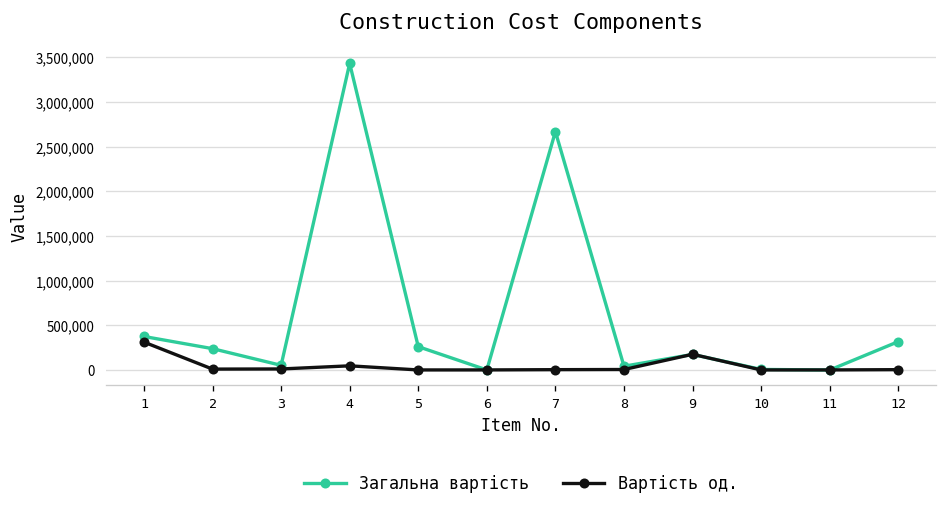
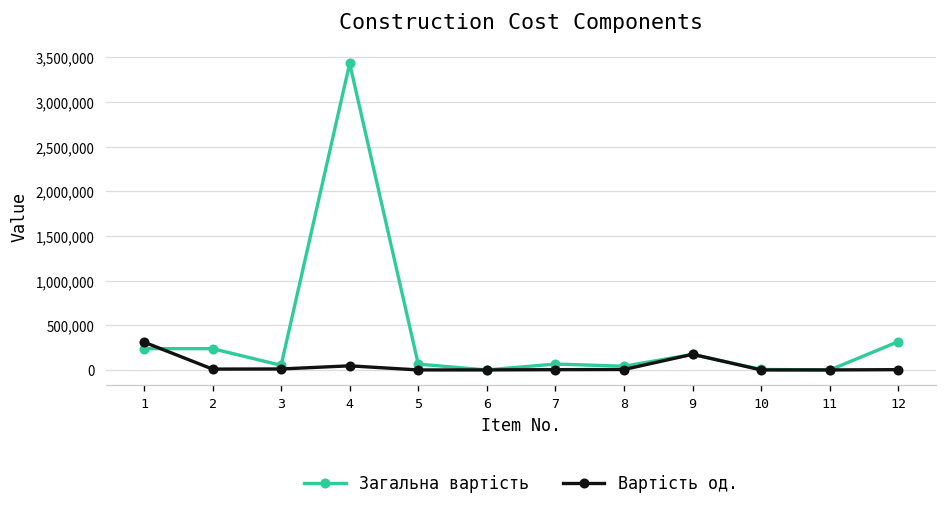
Загальна вартість, 1: 400,000 -> 200,000
Загальна вартість, 5: 300,000 -> 100,000
Загальна вартість, 7: 2,700,000 -> 100,000
